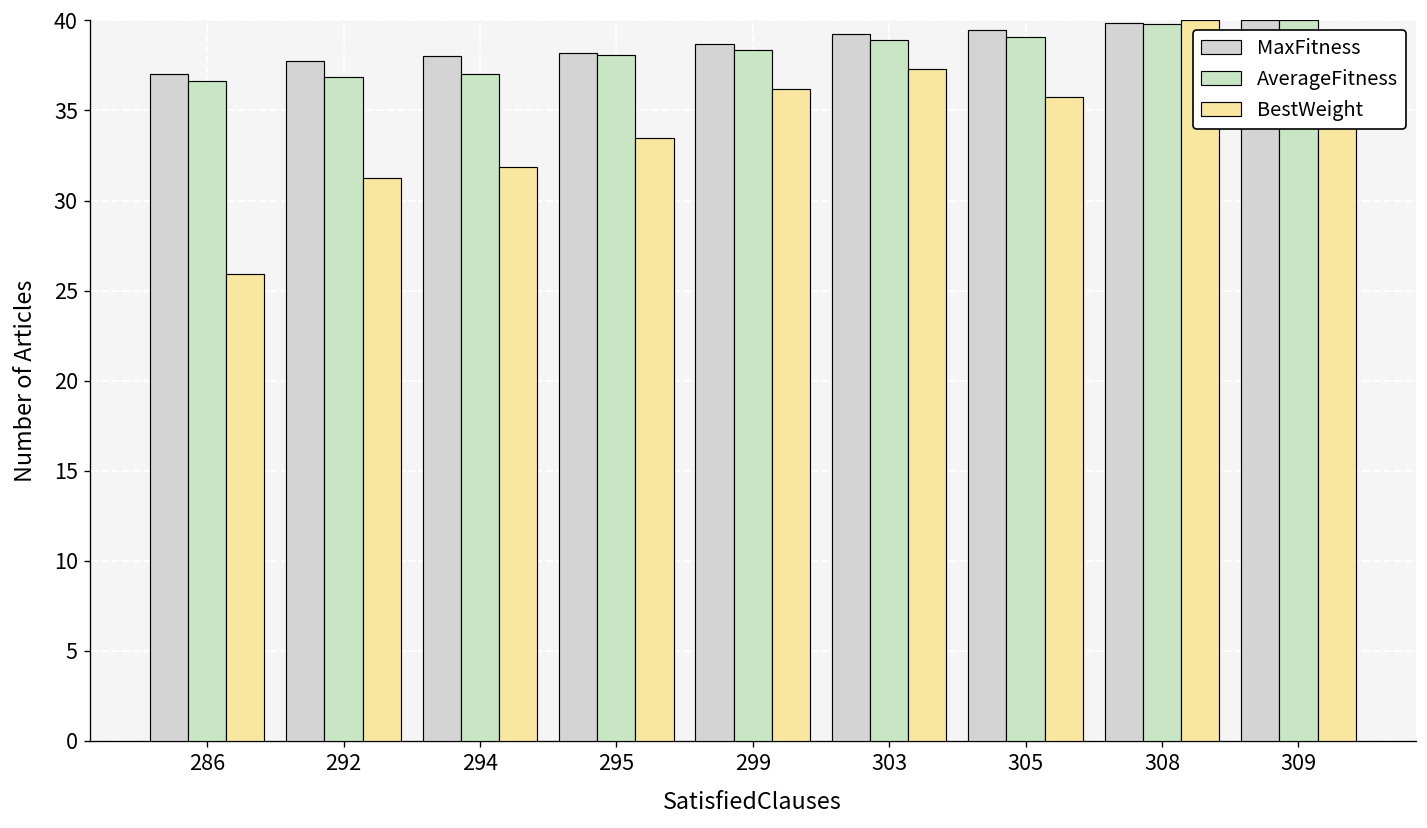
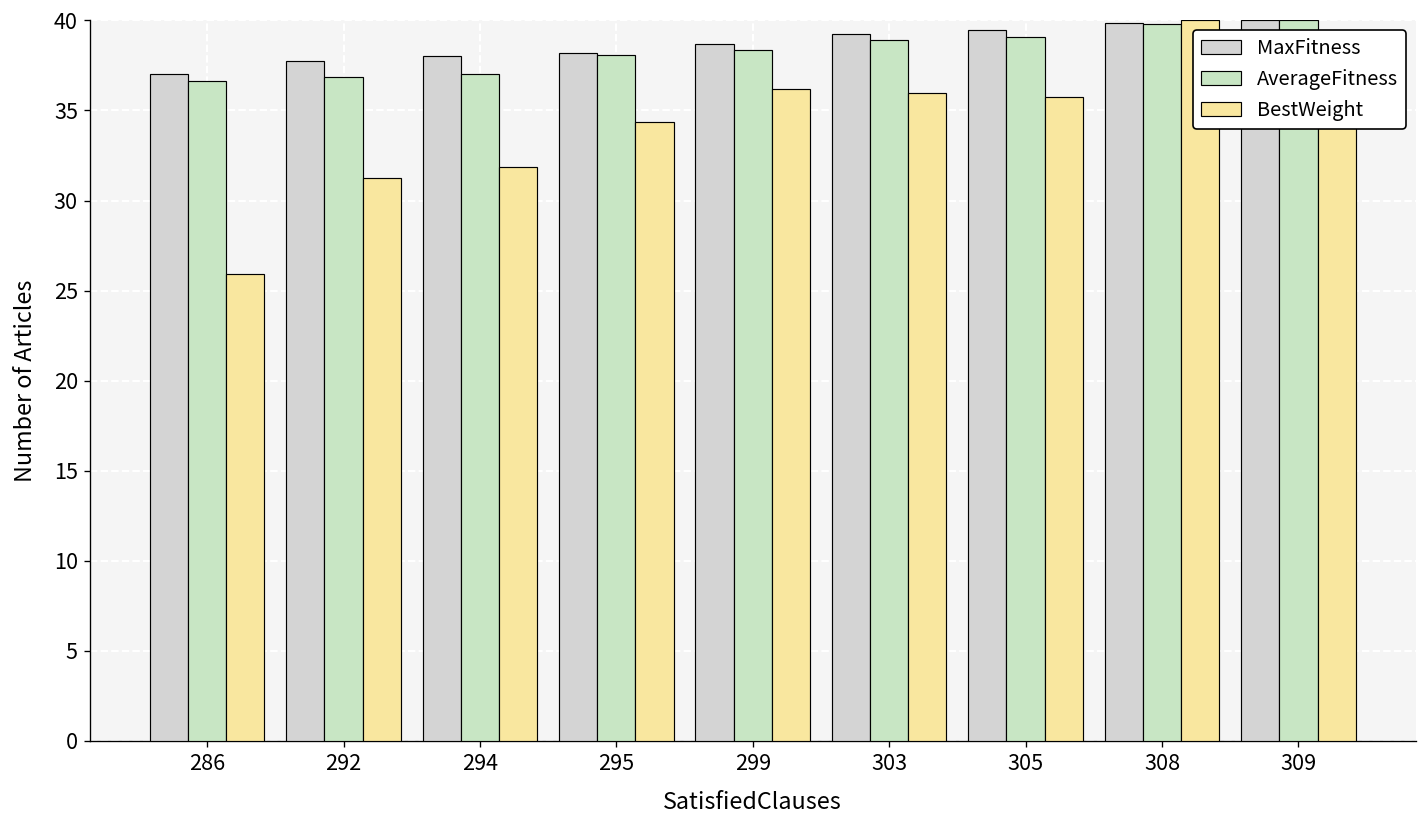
BestWeight, 295: 33.5 -> 34.4
BestWeight, 303: 37.3 -> 36.0
